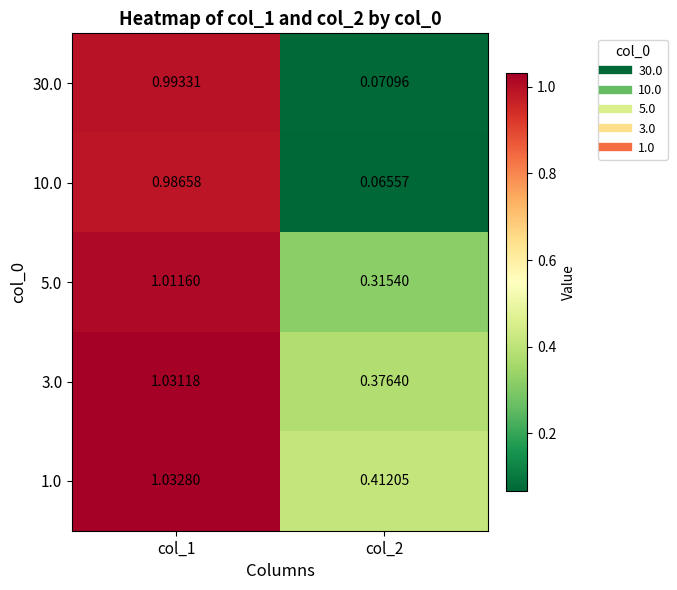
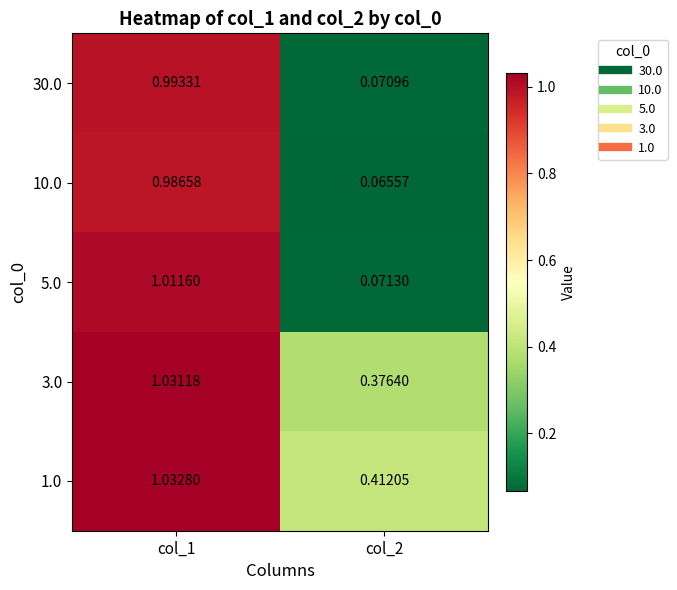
5.0, col_2: 0.31540 -> 0.07130
